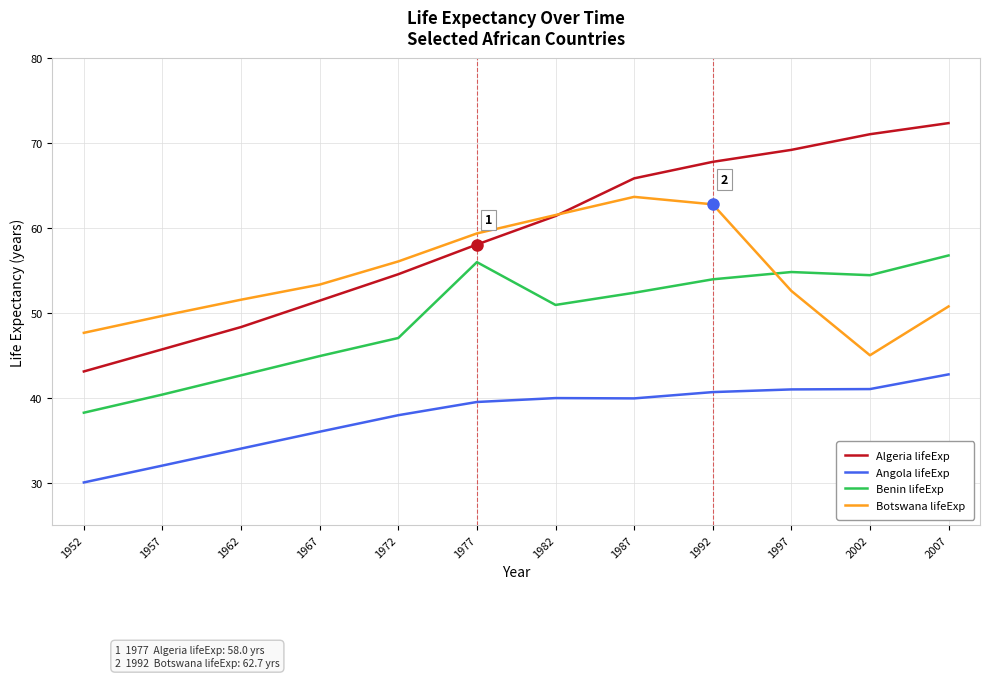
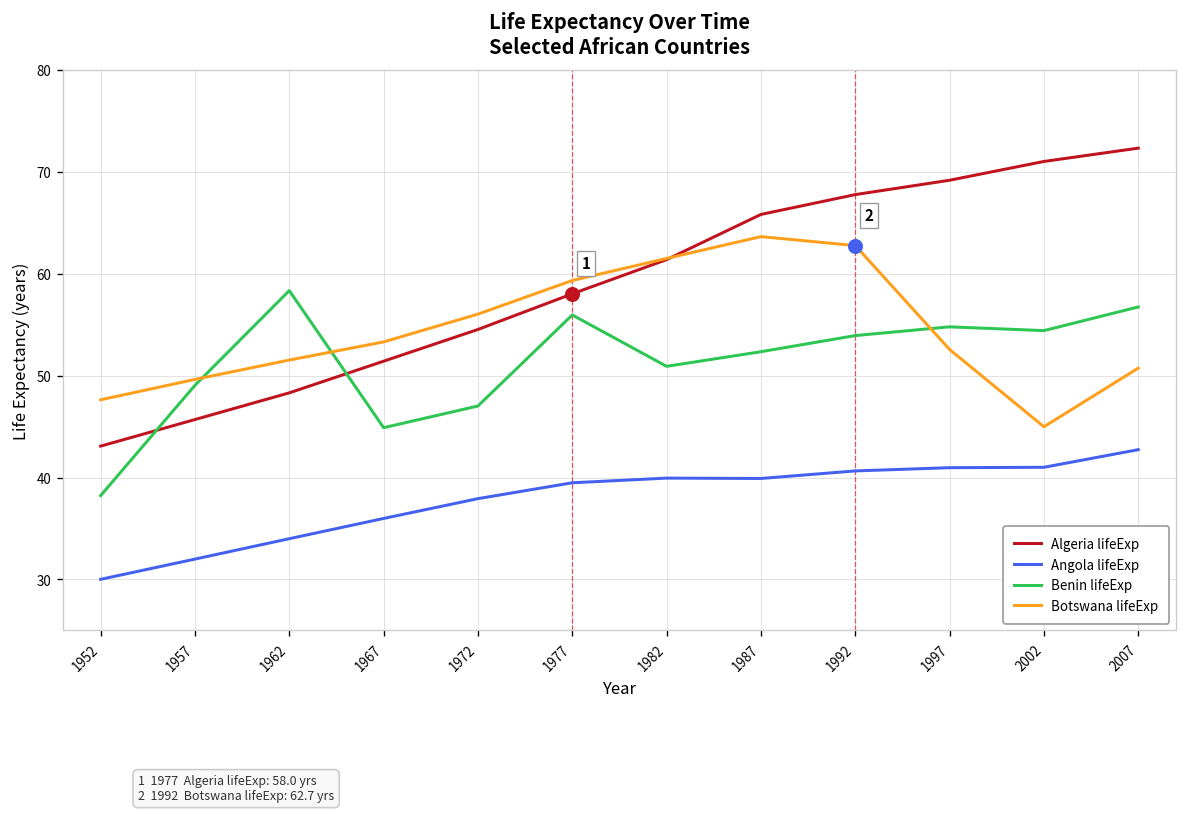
Benin lifeExp, 1957: 40 -> 49
Benin lifeExp, 1962: 43 -> 58
